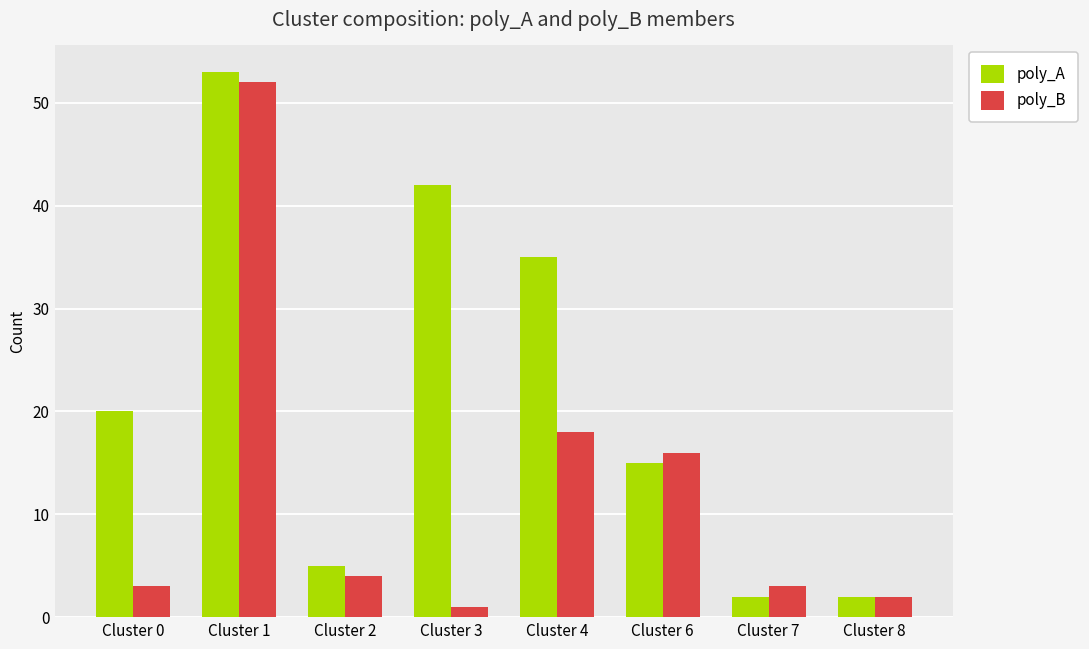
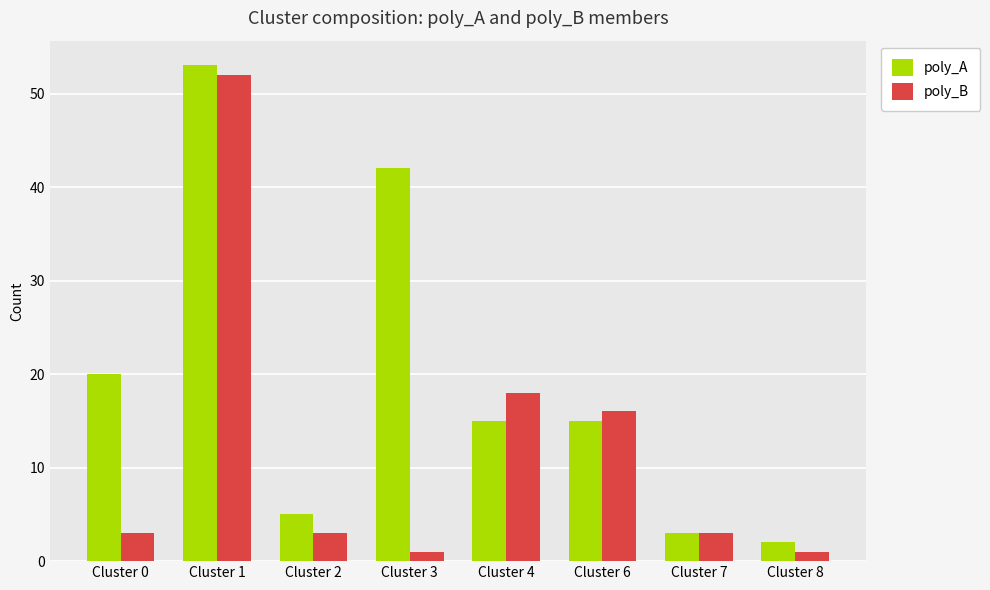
poly_B, Cluster 2: 4 -> 3
poly_A, Cluster 4: 35 -> 15
poly_A, Cluster 7: 2 -> 3
poly_B, Cluster 8: 2 -> 1
